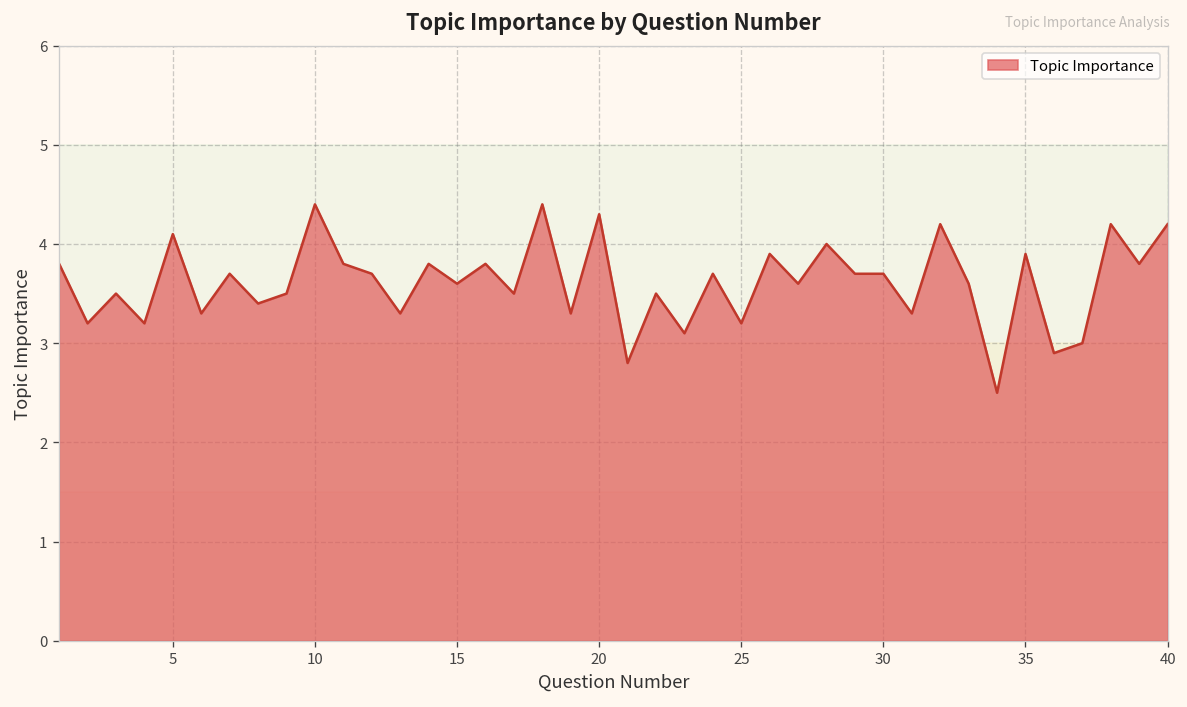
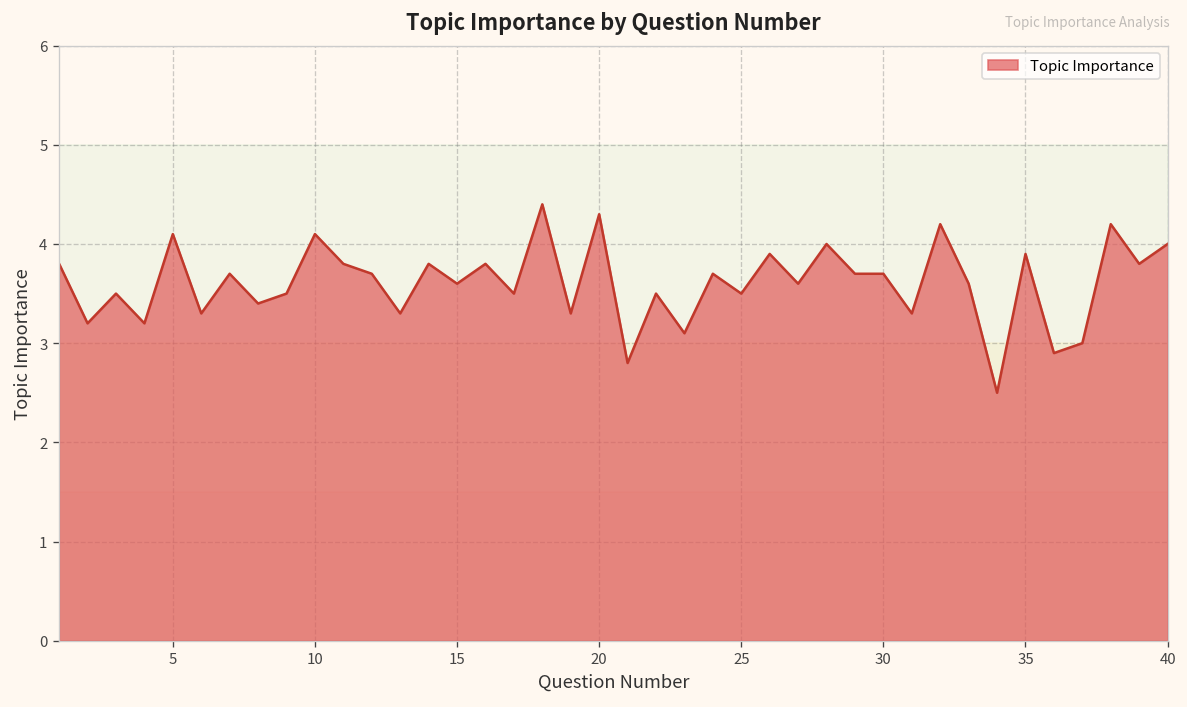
10: 4.4 -> 4.1
25: 3.2 -> 3.5
40: 4.2 -> 4.0
